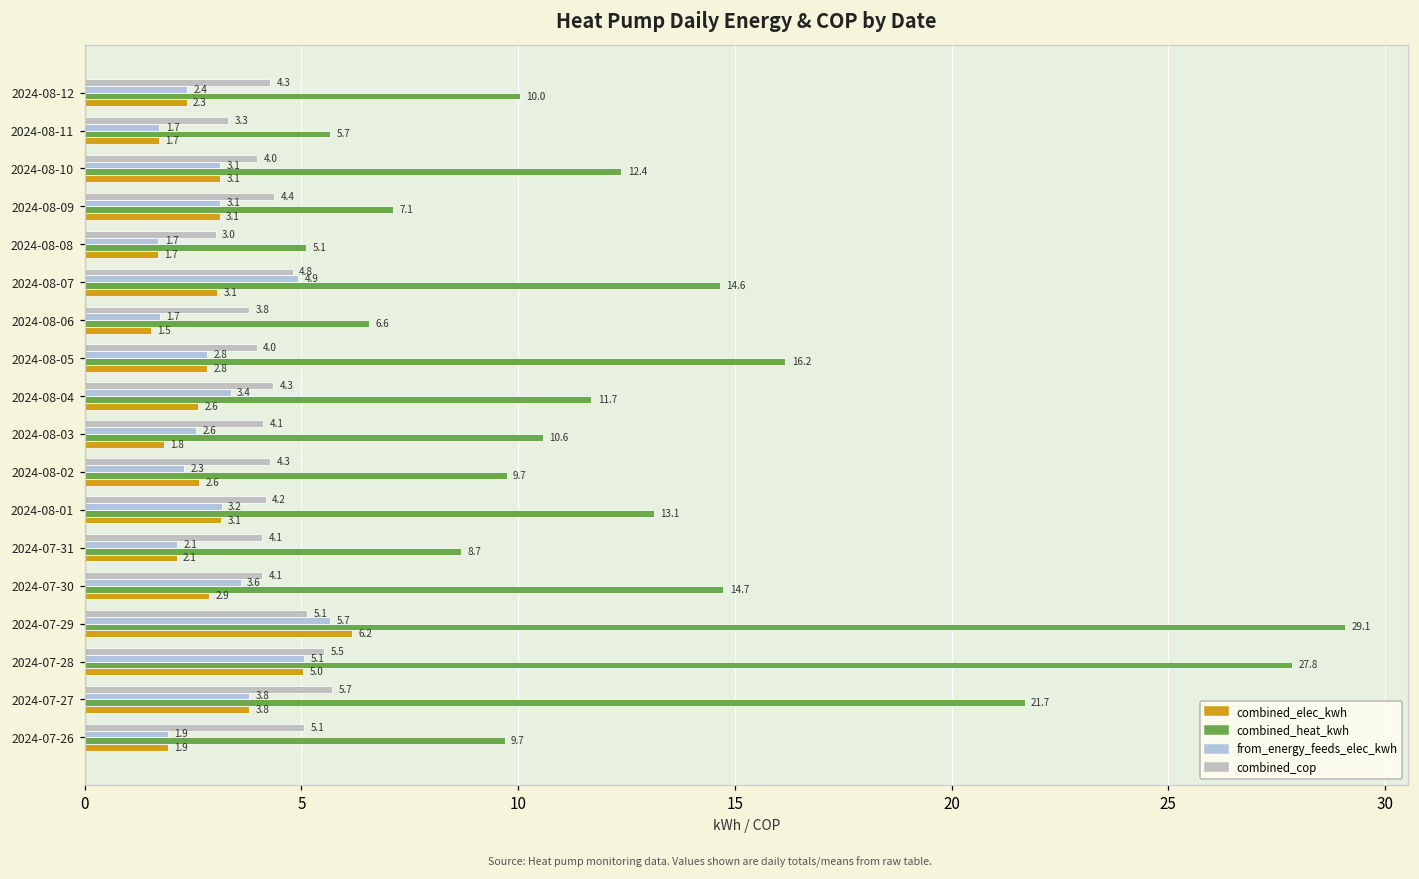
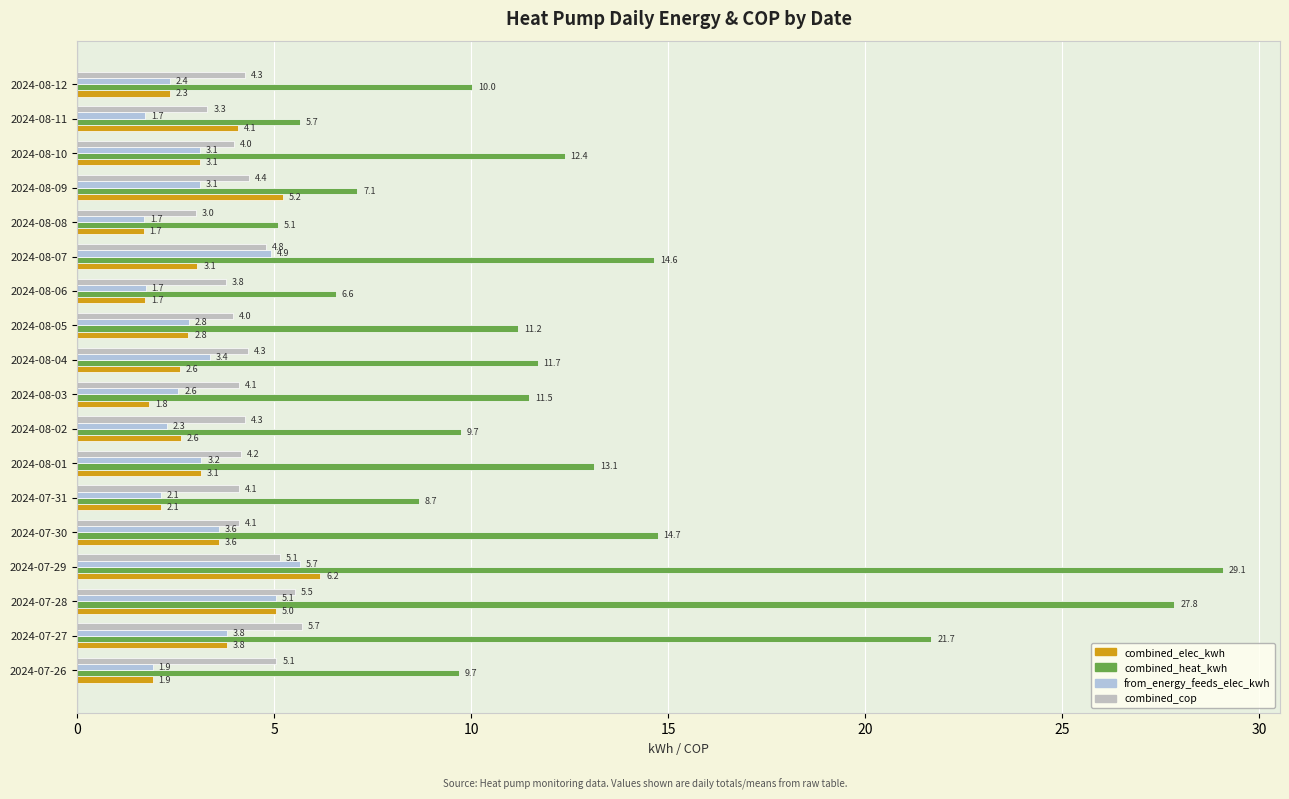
combined_elec_kwh, 2024-08-11: 1.7 -> 4.1
combined_elec_kwh, 2024-08-09: 3.1 -> 5.2
combined_elec_kwh, 2024-08-06: 1.5 -> 1.7
combined_heat_kwh, 2024-08-05: 16.2 -> 11.2
combined_heat_kwh, 2024-08-03: 10.6 -> 11.5
combined_elec_kwh, 2024-07-30: 2.9 -> 3.6
